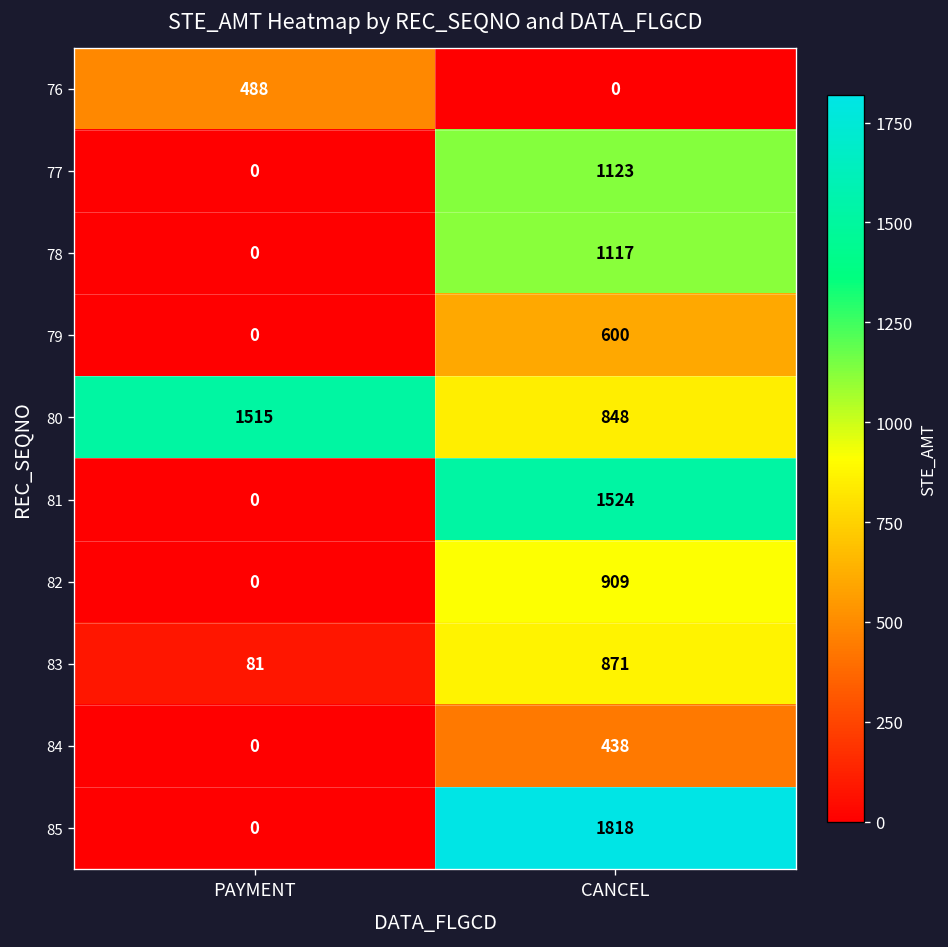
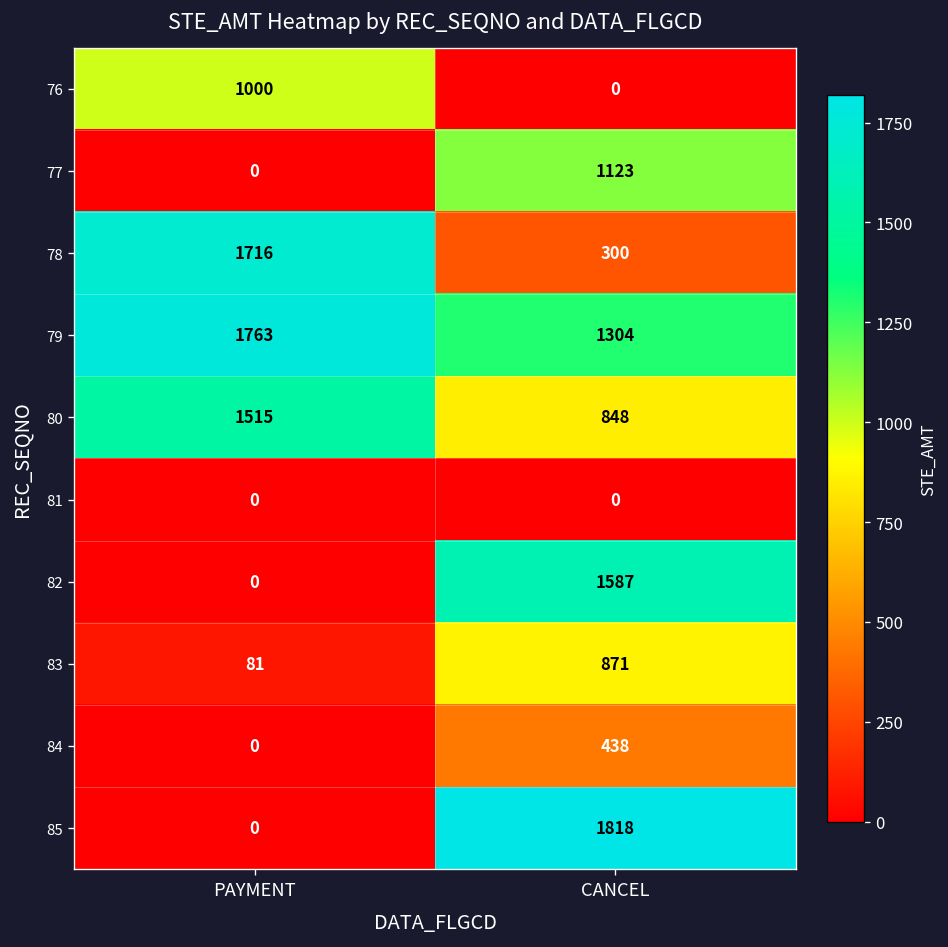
76, PAYMENT: 488 -> 1000
78, PAYMENT: 0 -> 1716
78, CANCEL: 1117 -> 300
79, PAYMENT: 0 -> 1763
79, CANCEL: 600 -> 1304
81, CANCEL: 1524 -> 0
82, CANCEL: 909 -> 1587
